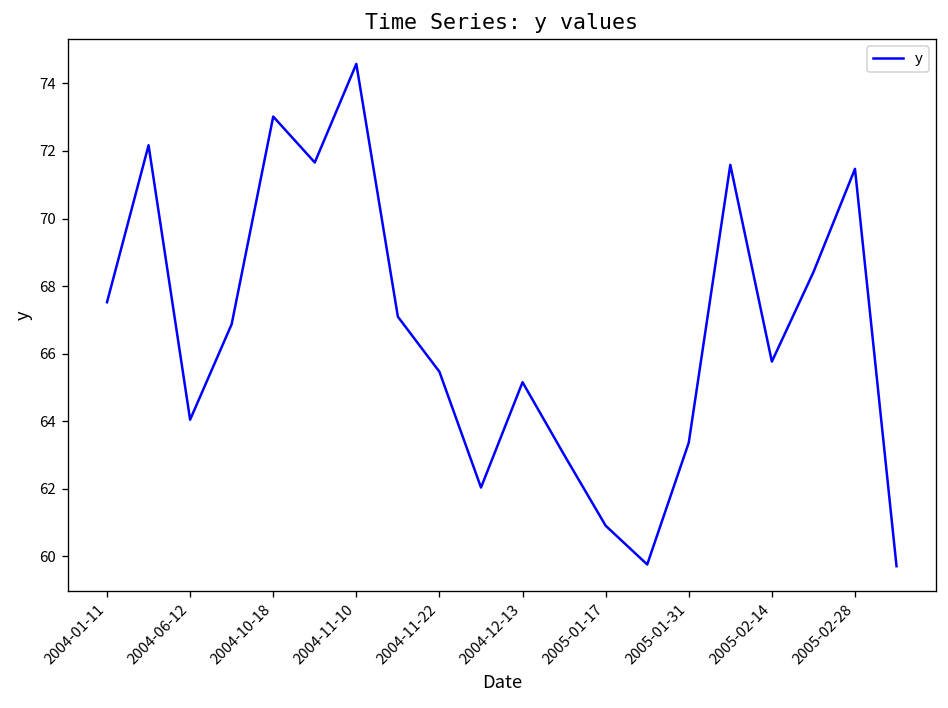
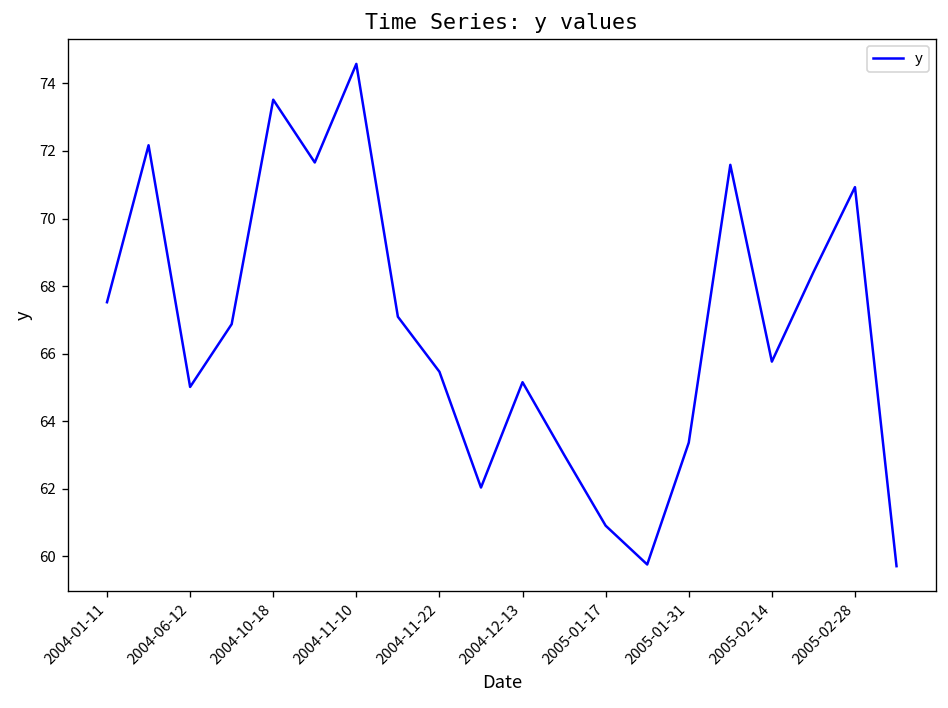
2004-06-12: 64.0 -> 65.0
2004-10-18: 73.0 -> 73.5
2005-02-28: 71.5 -> 70.9
